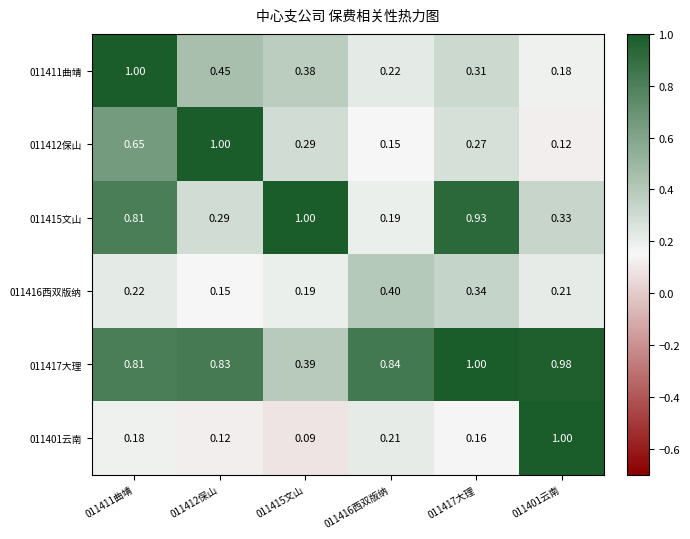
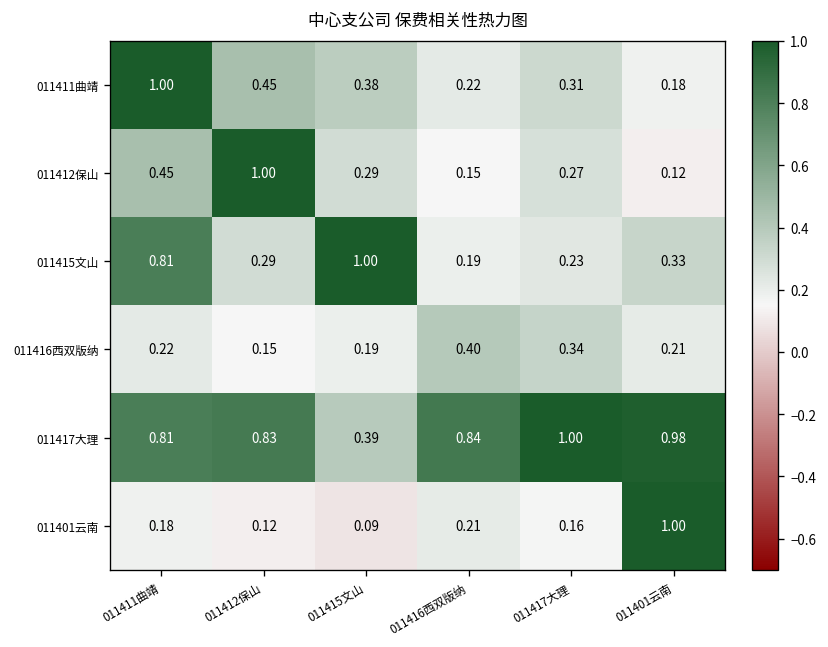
011412保山, 011411曲靖: 0.65 -> 0.45
011415文山, 011417大理: 0.93 -> 0.23
